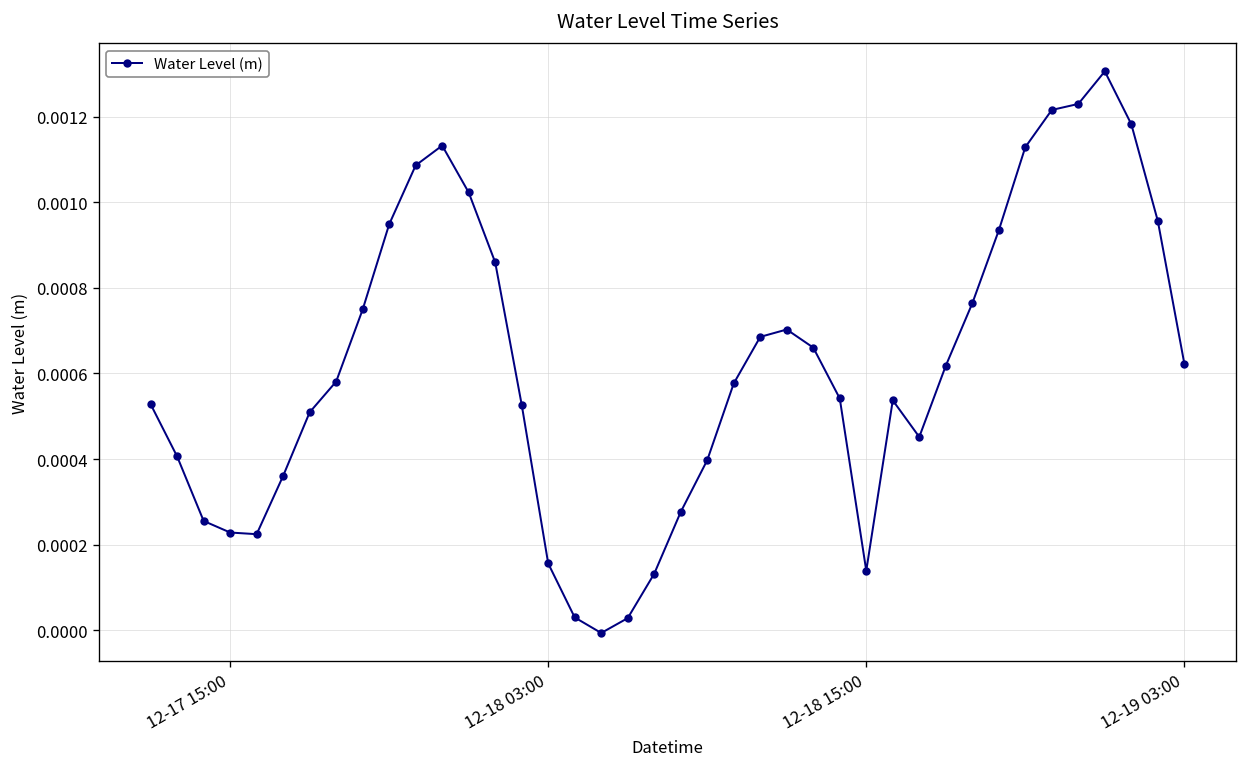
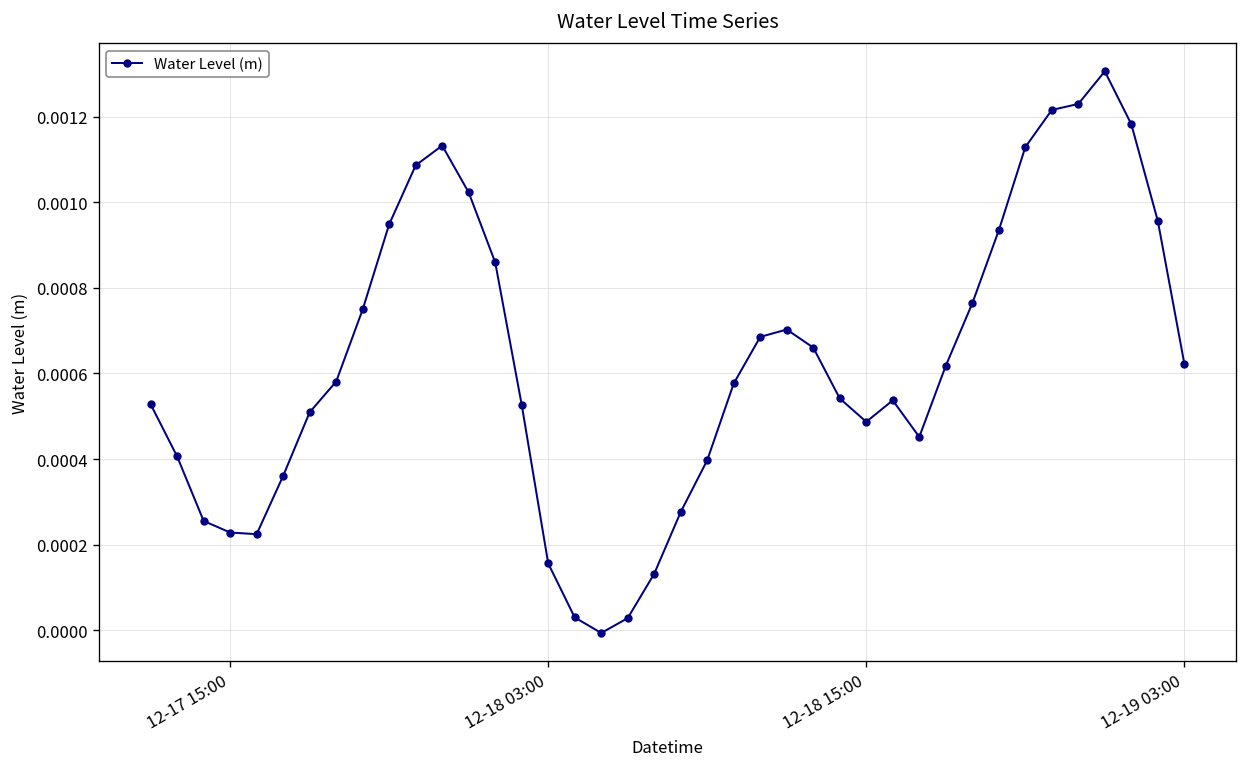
12-18 15:00: 0.00014 -> 0.00049
